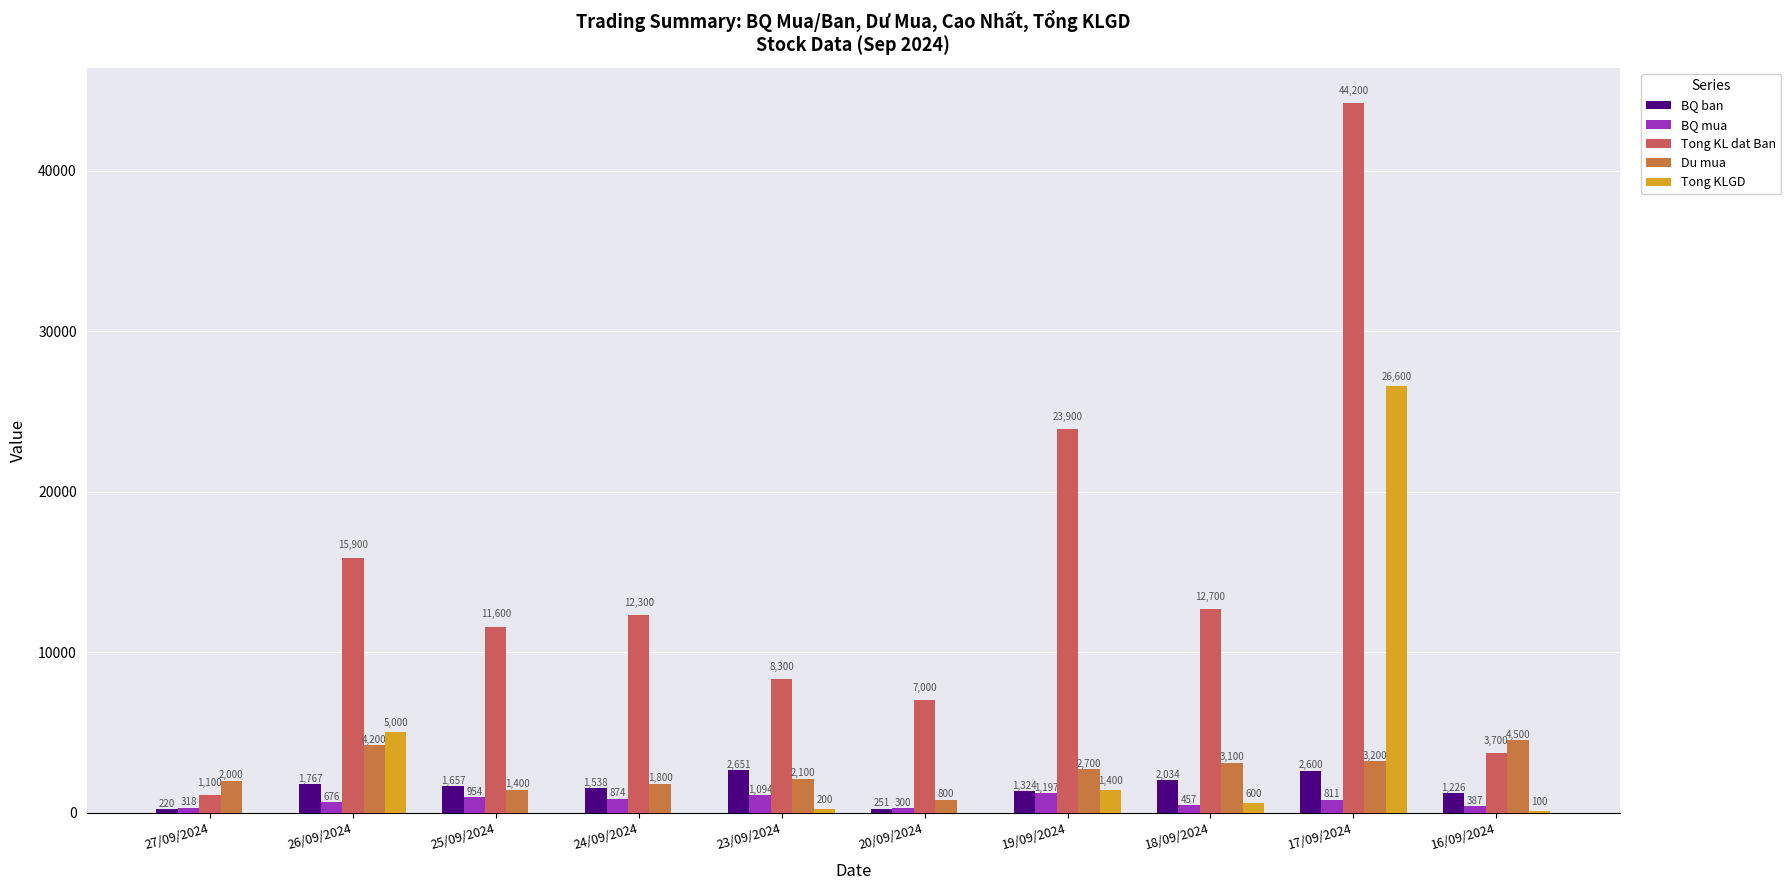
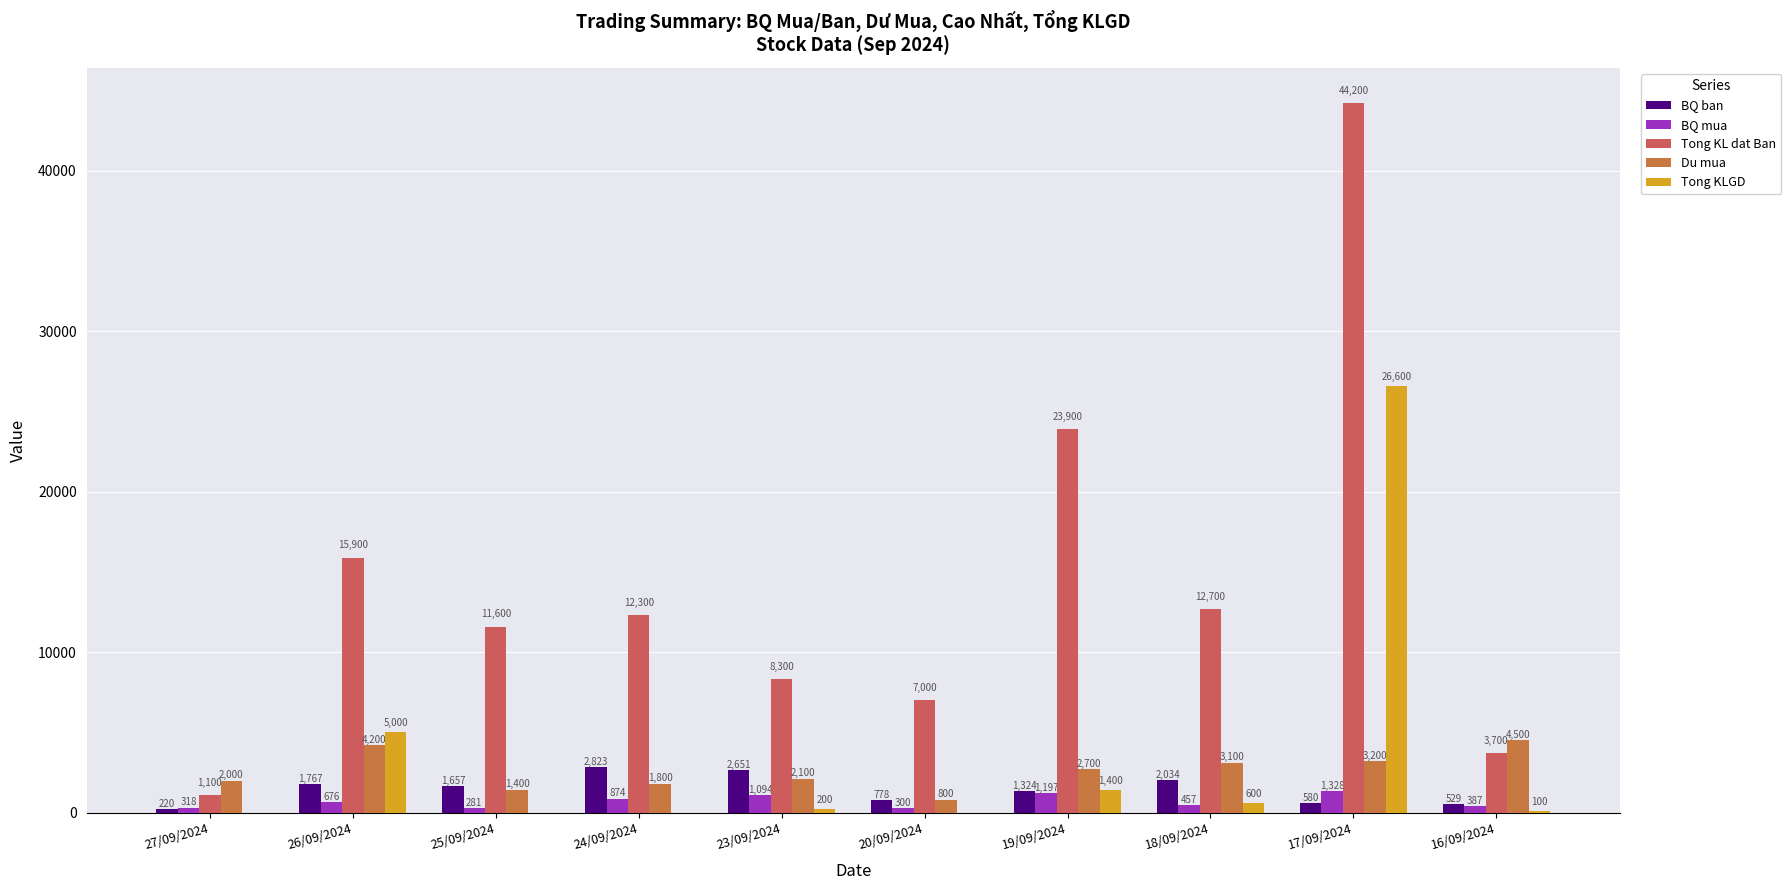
BQ mua, 25/09/2024: 954 -> 281
BQ ban, 24/09/2024: 1,538 -> 2,823
BQ ban, 20/09/2024: 251 -> 778
BQ ban, 17/09/2024: 2,600 -> 580
BQ mua, 17/09/2024: 811 -> 1,328
BQ ban, 16/09/2024: 1,226 -> 529
